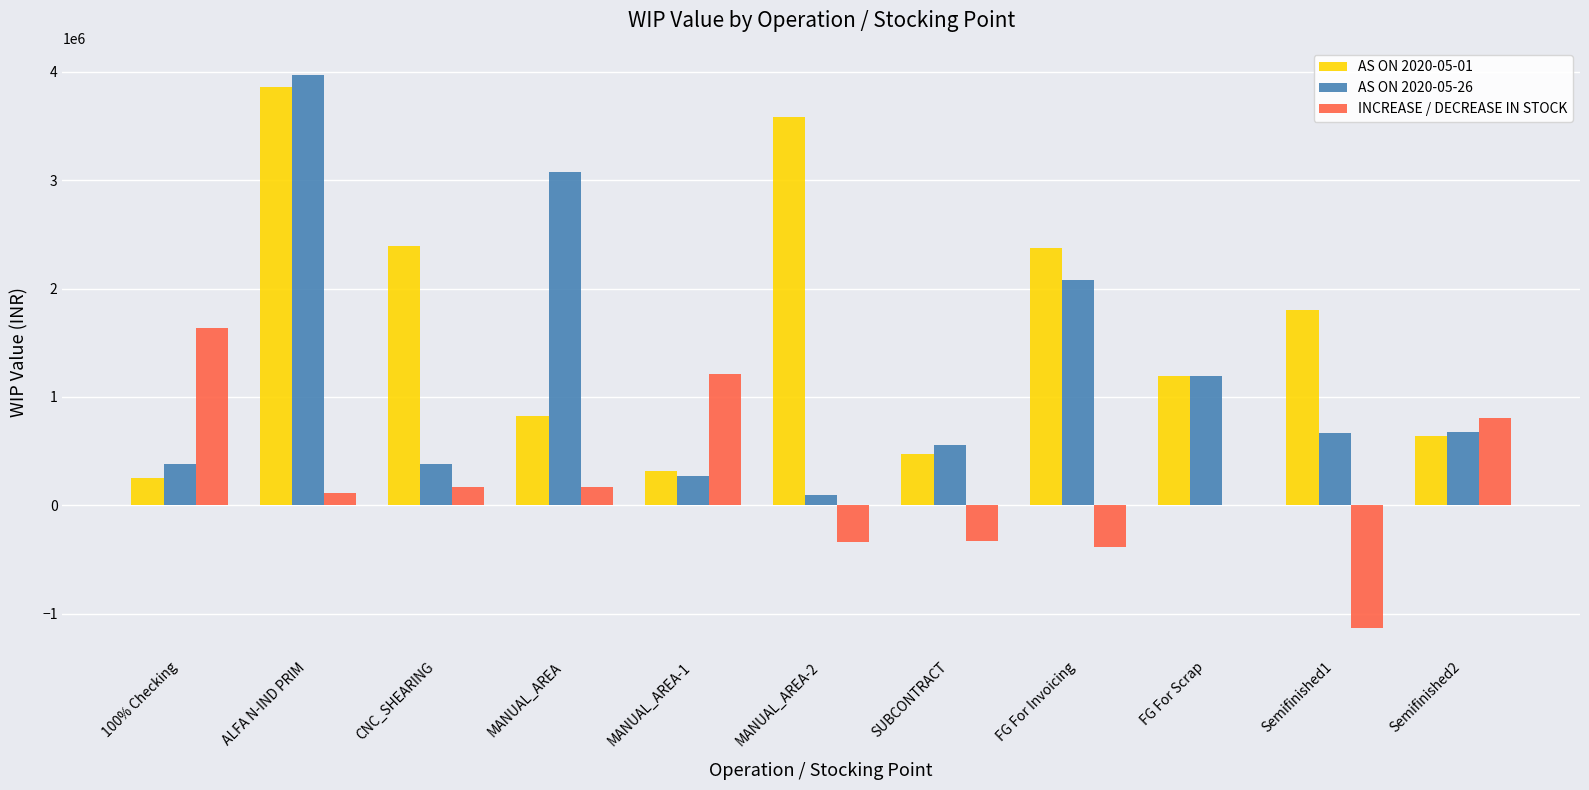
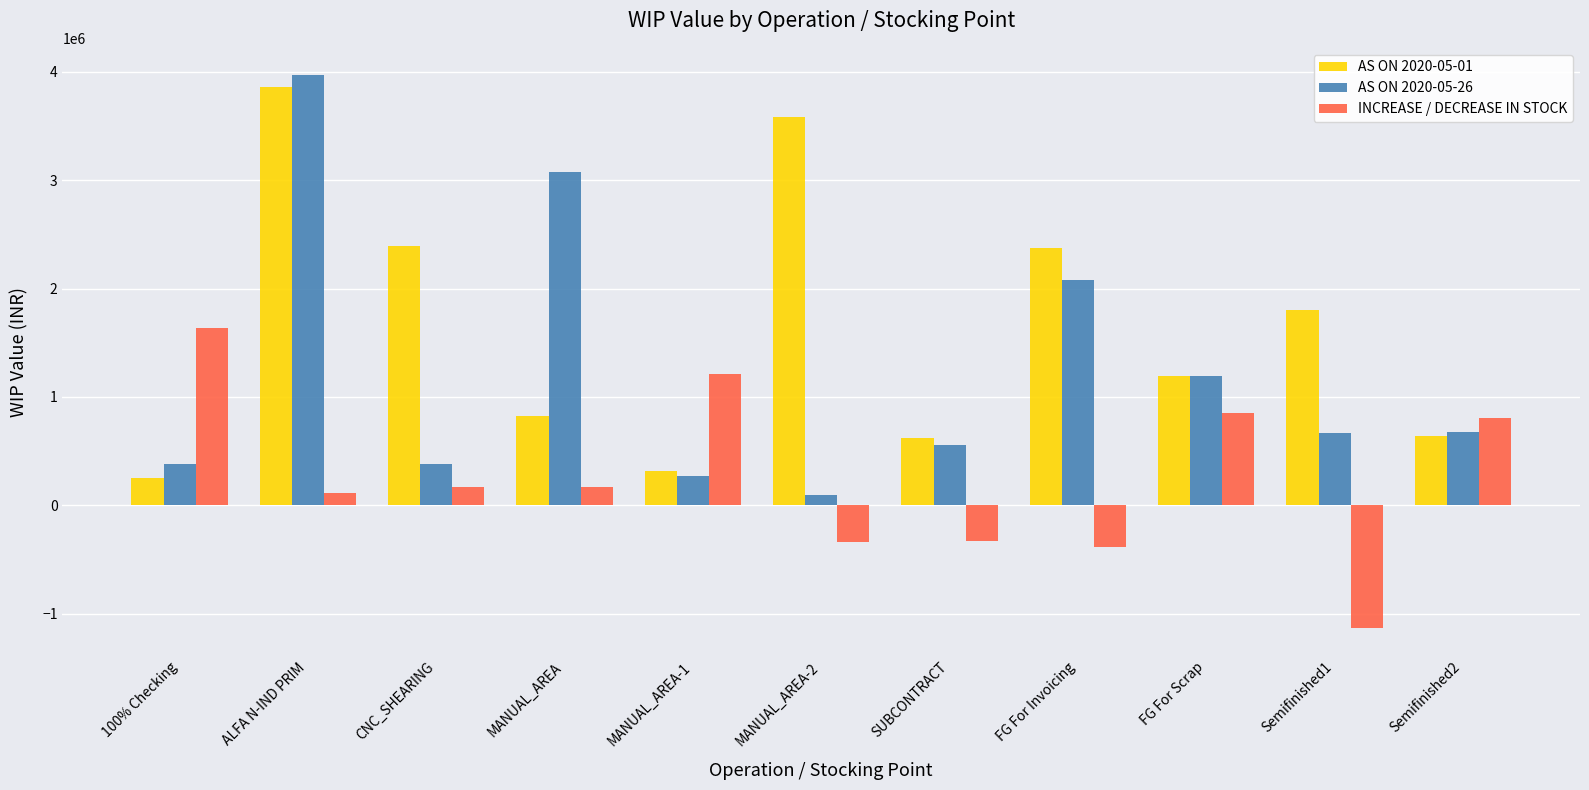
AS ON 2020-05-01, SUBCONTRACT: 470000 -> 620000
INCREASE / DECREASE IN STOCK, FG For Scrap: 0 -> 860000
